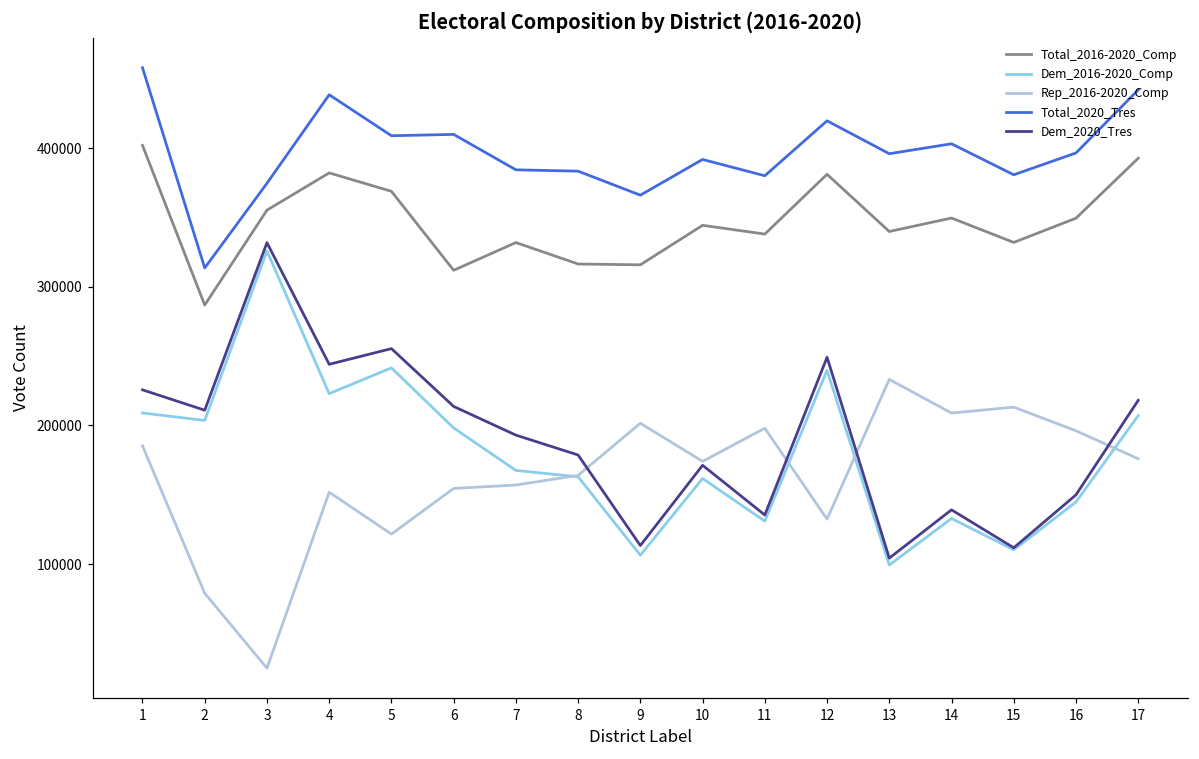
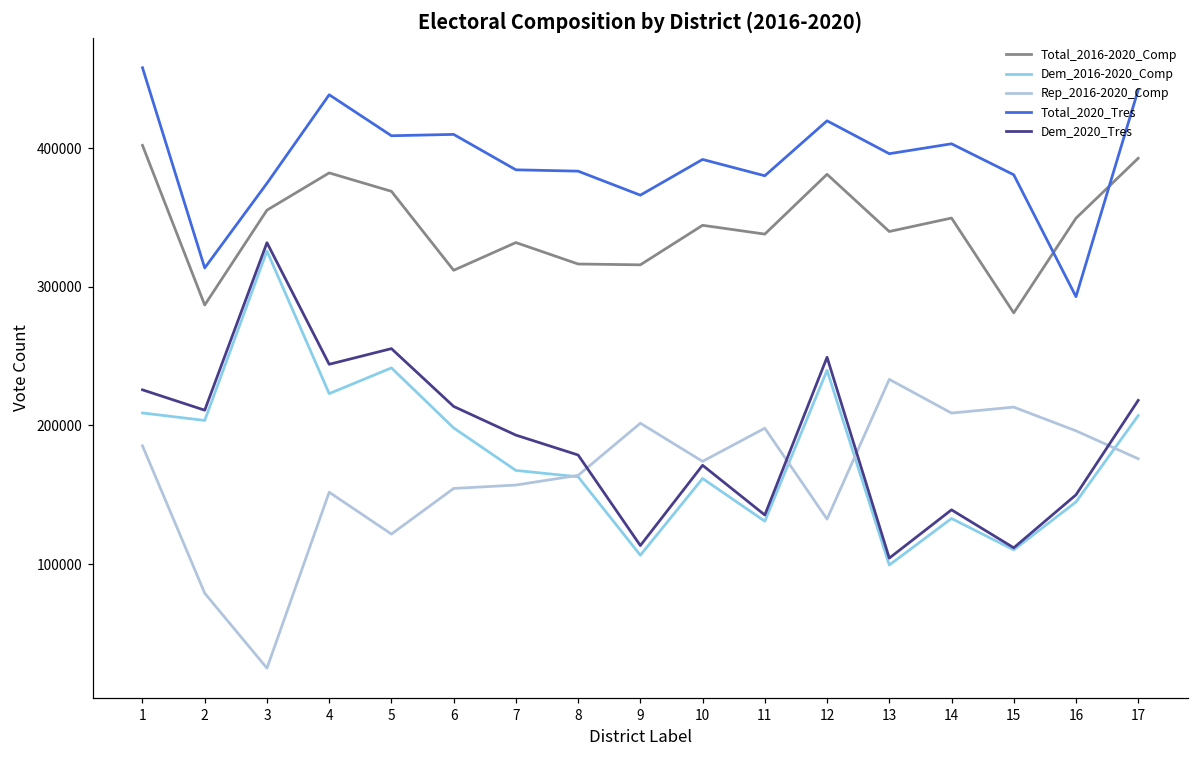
Total_2016-2020_Comp, 15: 332000 -> 281000
Total_2020_Tres, 16: 396000 -> 293000
